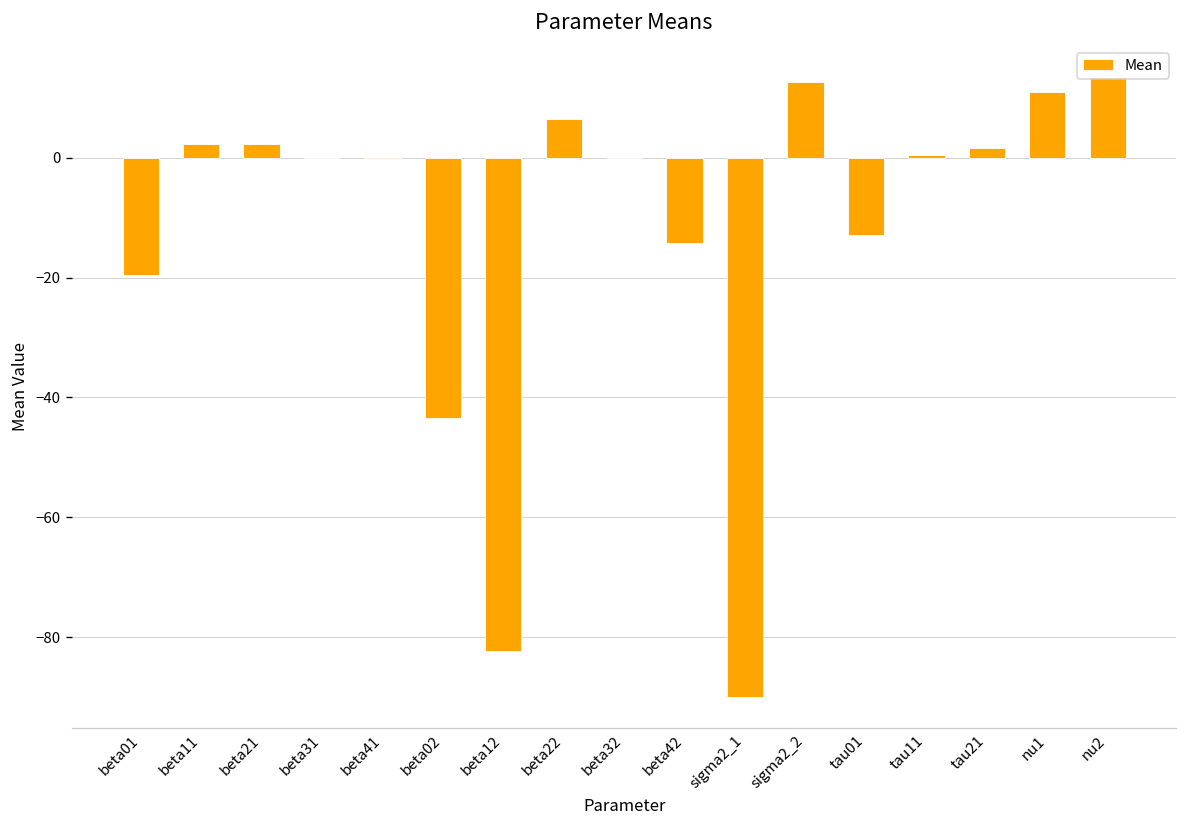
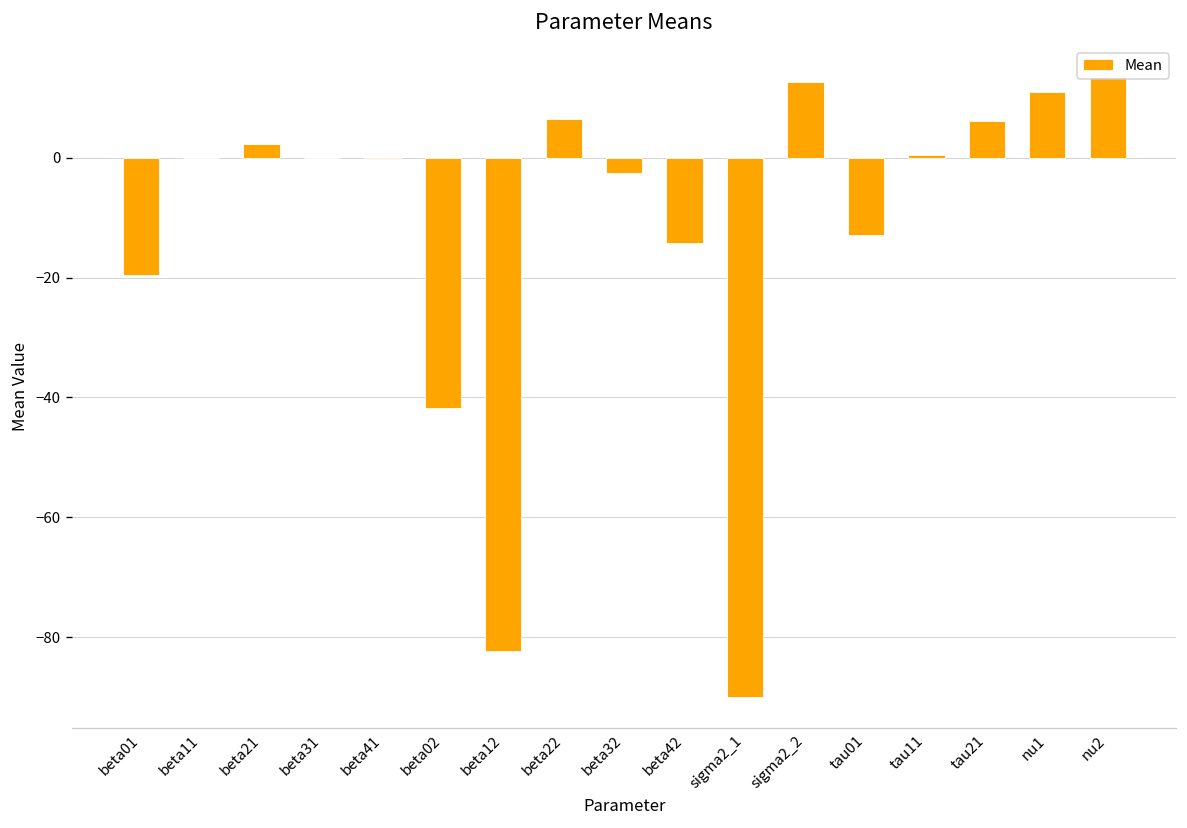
beta11: 2 -> 0
beta02: -43 -> -42
beta32: 0 -> -3
tau21: 2 -> 6
